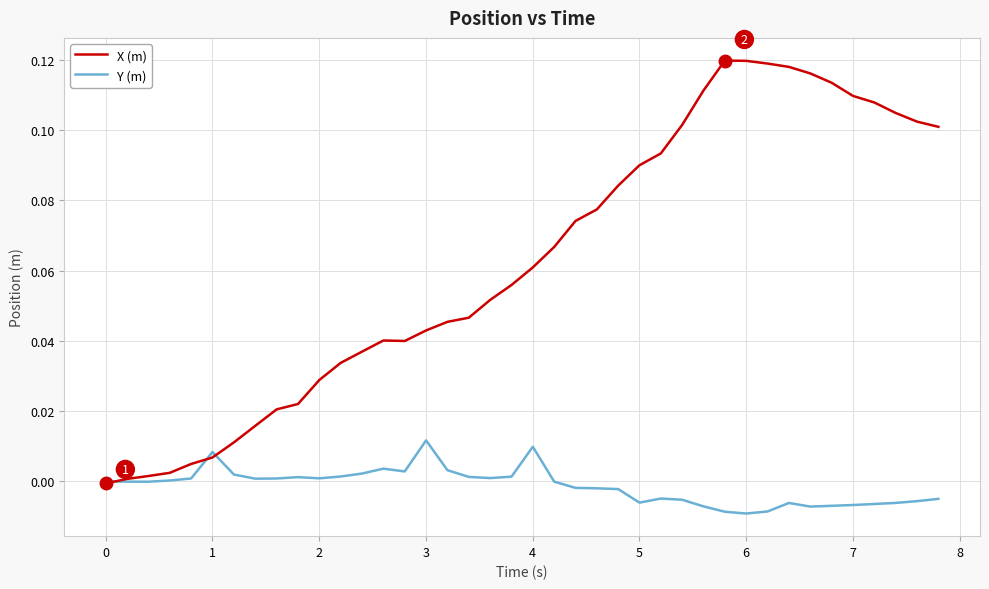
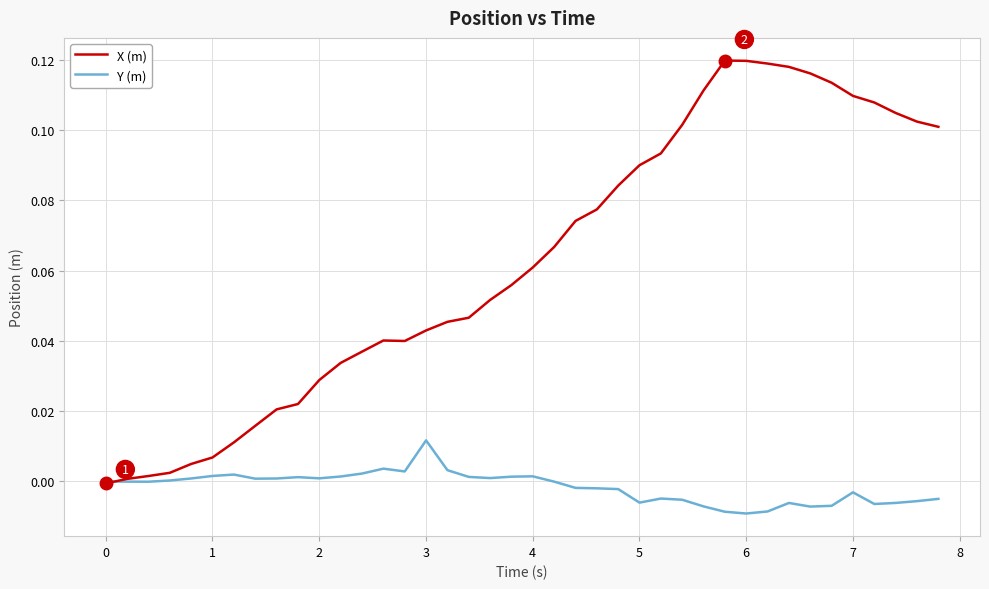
Y (m), 1: 0.008 -> 0.002
Y (m), 4: 0.010 -> 0.001
Y (m), 7: -0.007 -> -0.003
